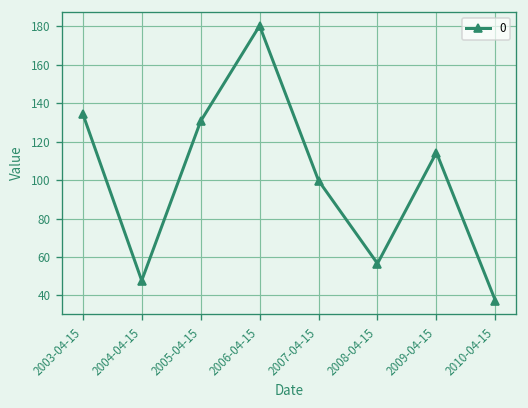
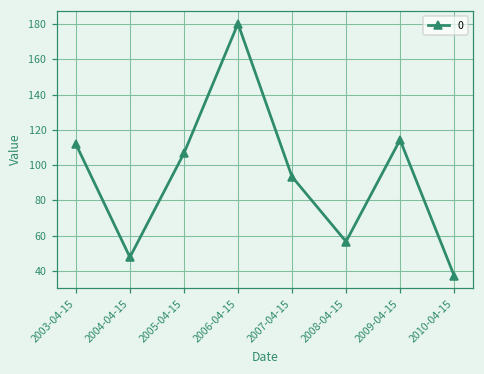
2003-04-15: 135 -> 112
2005-04-15: 131 -> 107
2007-04-15: 100 -> 93
